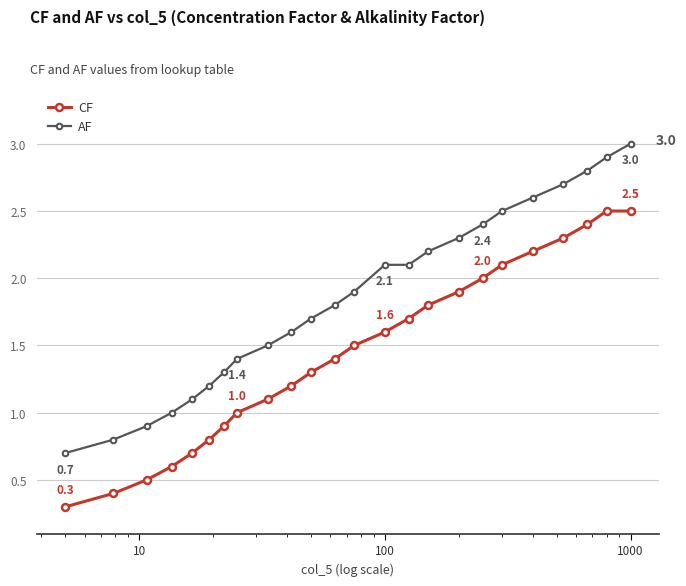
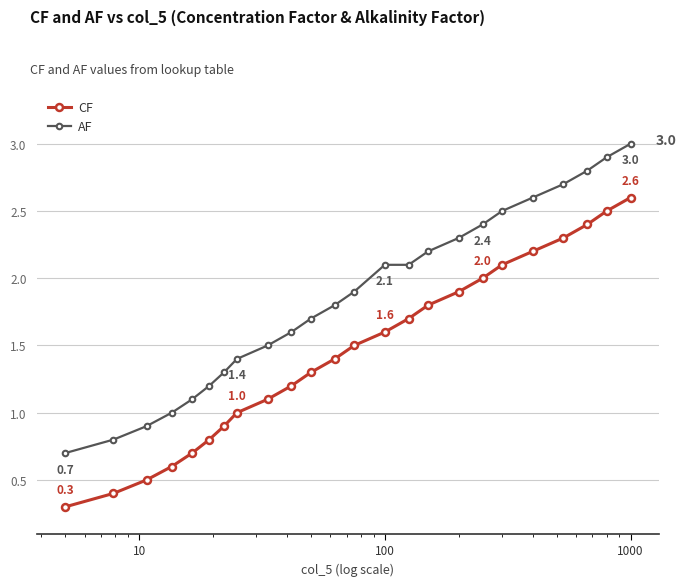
CF, 1000: 2.5 -> 2.6
